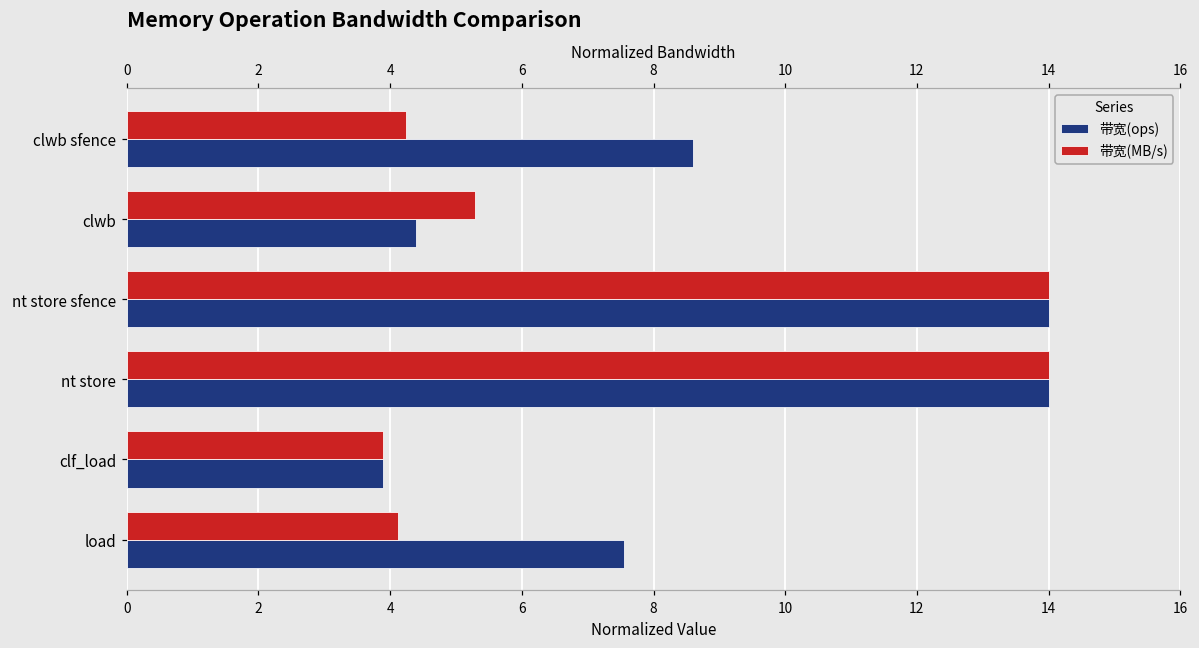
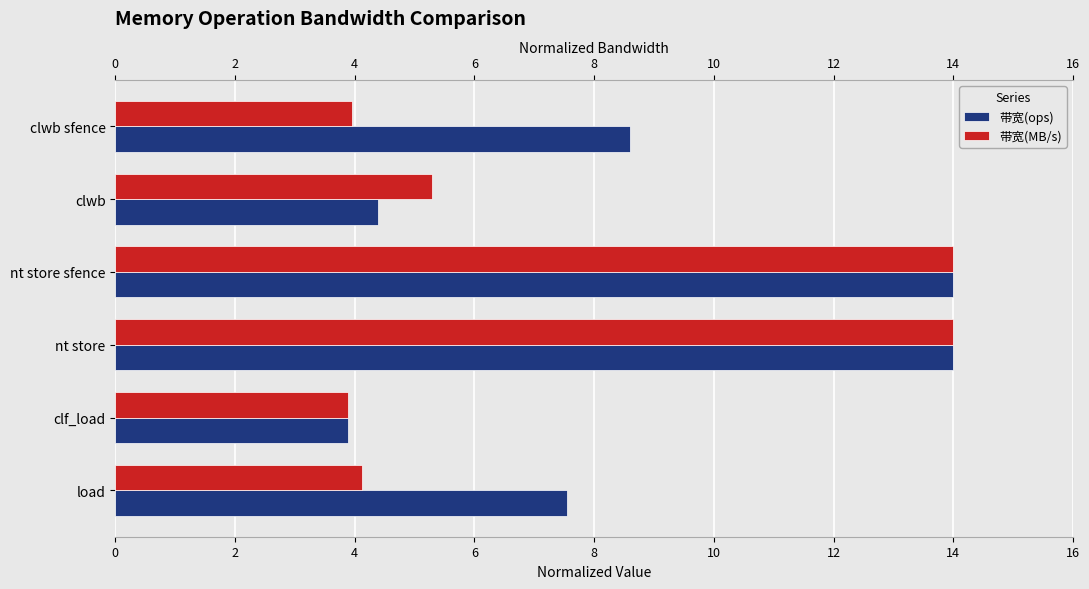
带宽(MB/s), clwb sfence: 4.2 -> 4.0
